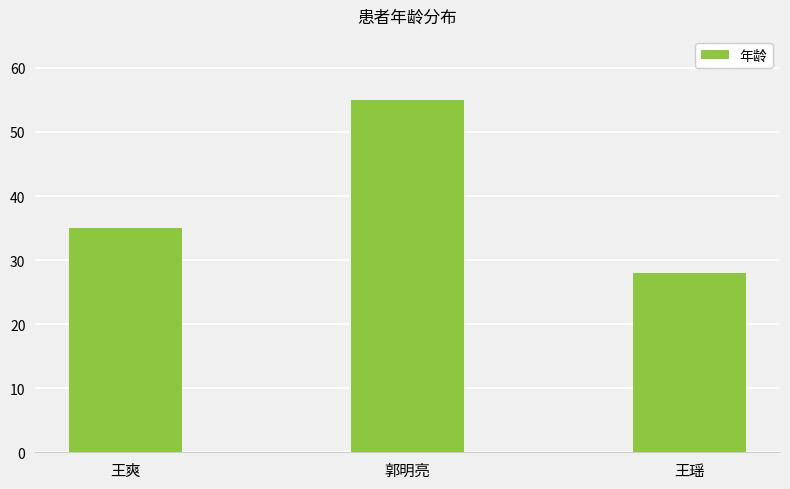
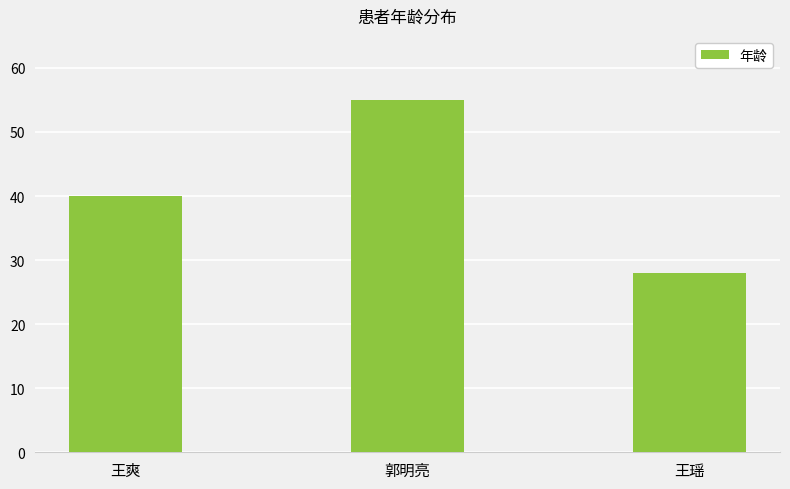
王爽: 35 -> 40
